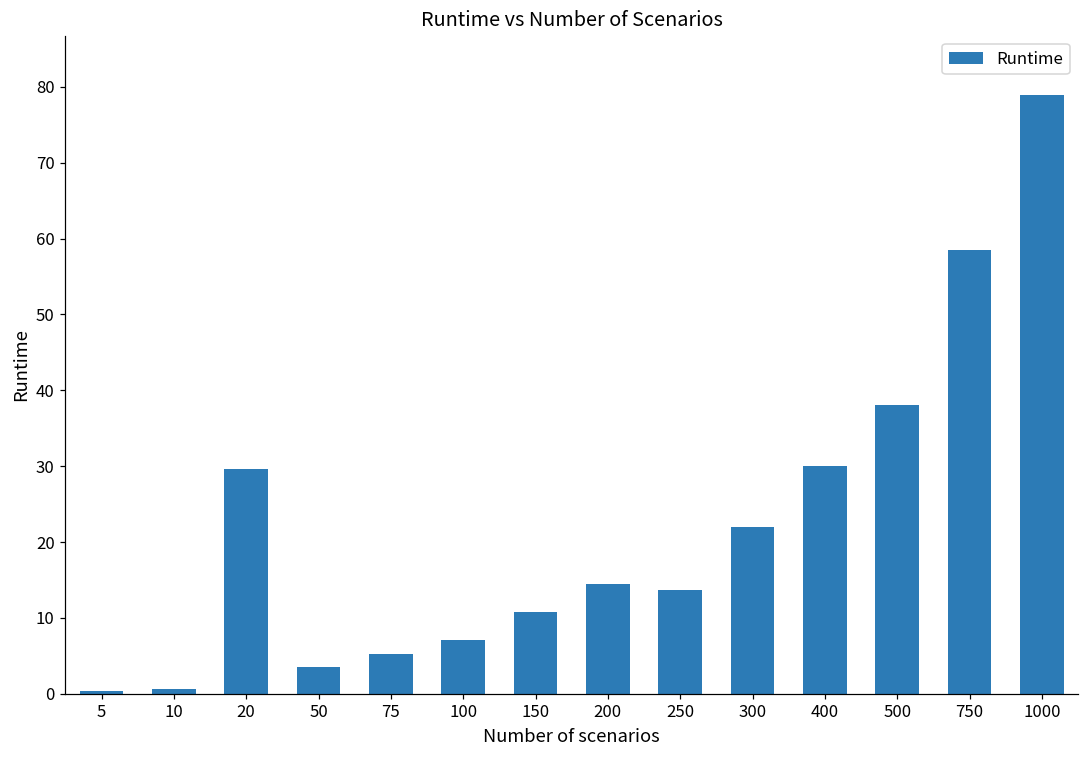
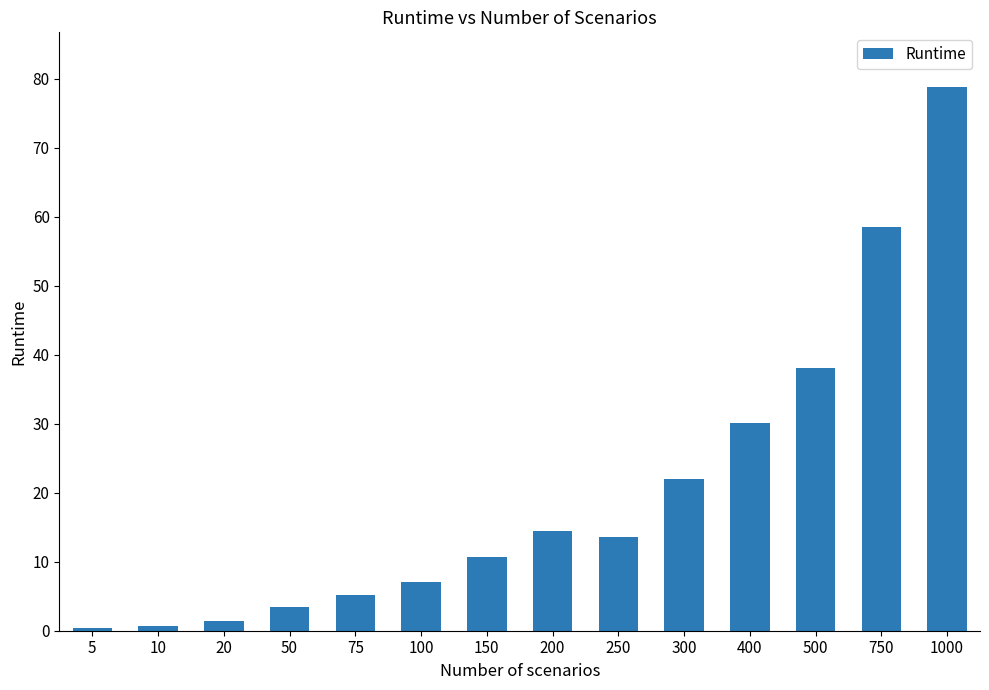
20: 30 -> 1
